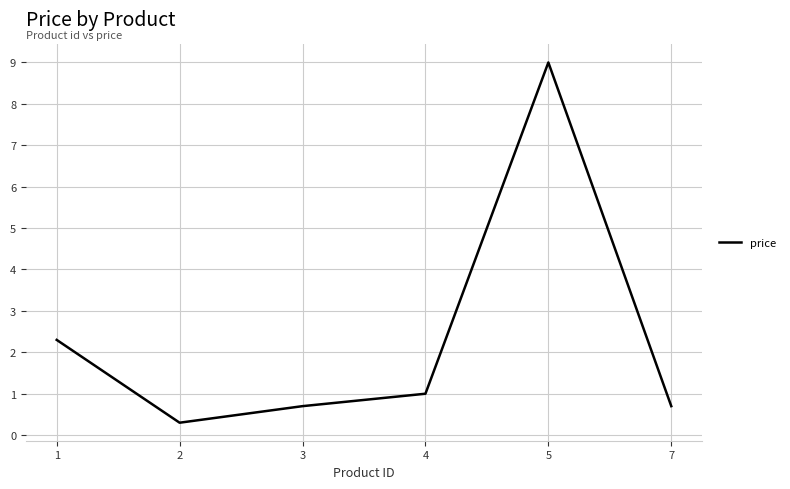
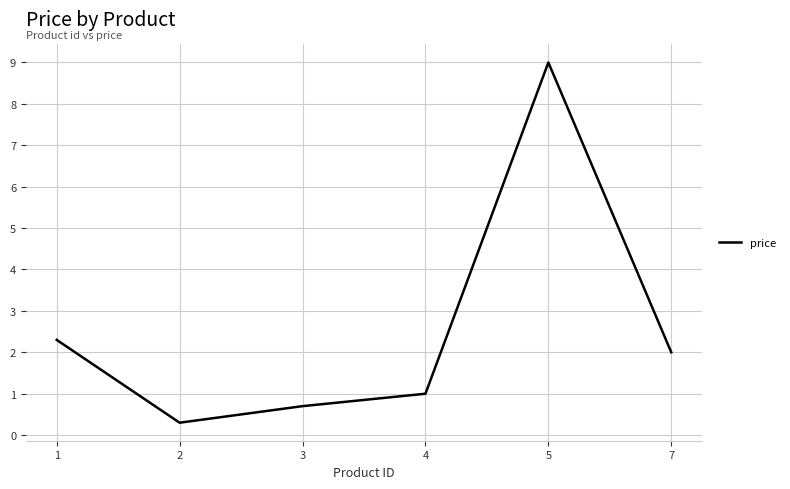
7: 0.7 -> 2.0
